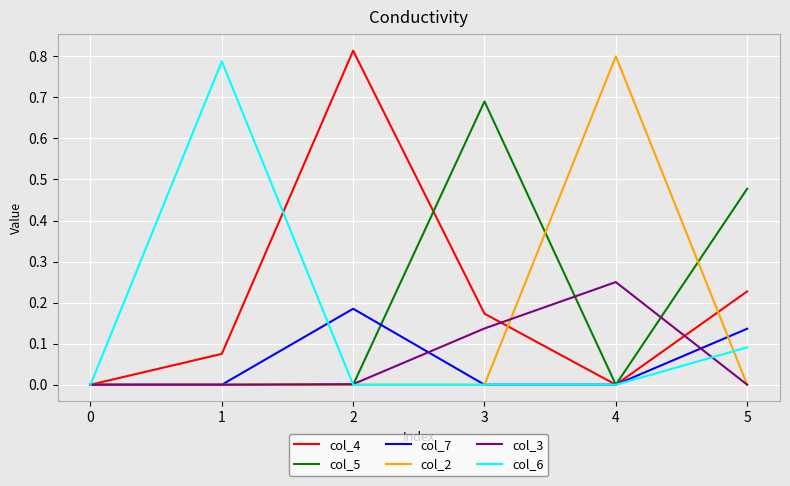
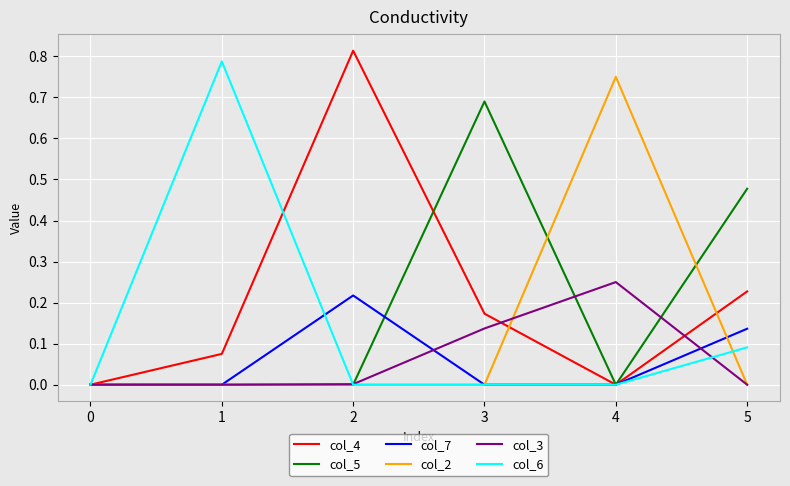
col_7, 2: 0.19 -> 0.22
col_2, 4: 0.80 -> 0.75
